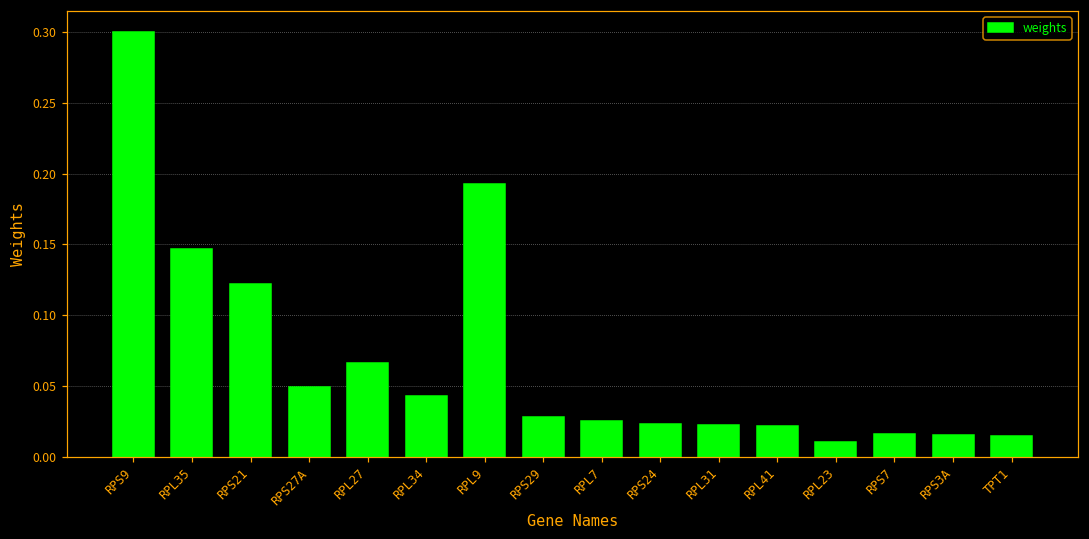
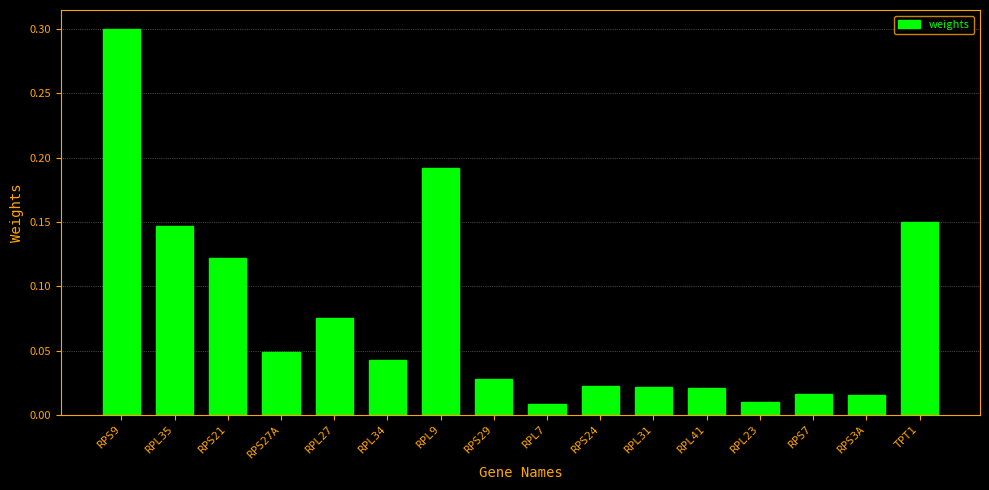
RPL27: 0.066 -> 0.076
RPL7: 0.025 -> 0.009
TPT1: 0.015 -> 0.150
